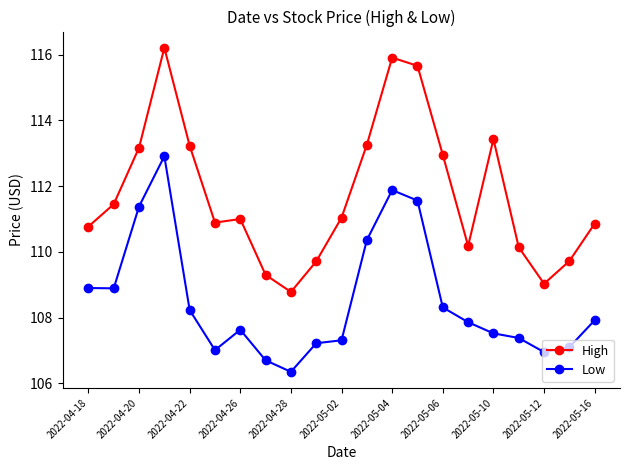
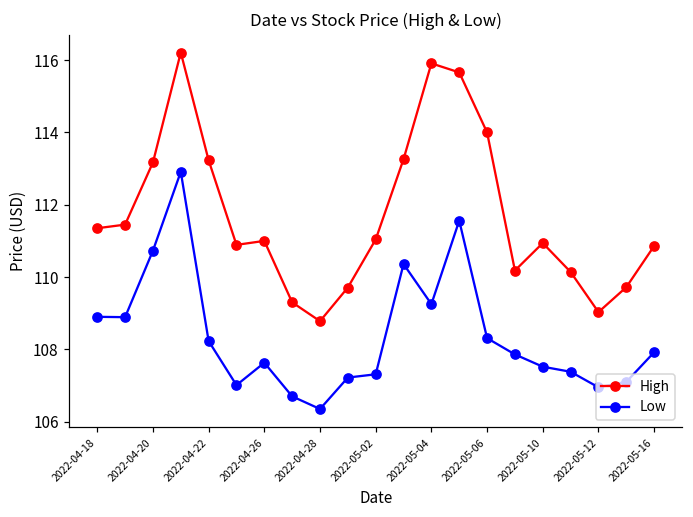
High, 2022-04-18: 110.8 -> 111.4
Low, 2022-04-20: 111.4 -> 110.7
Low, 2022-05-04: 111.9 -> 109.3
High, 2022-05-06: 113.0 -> 114.0
High, 2022-05-10: 113.4 -> 110.9
